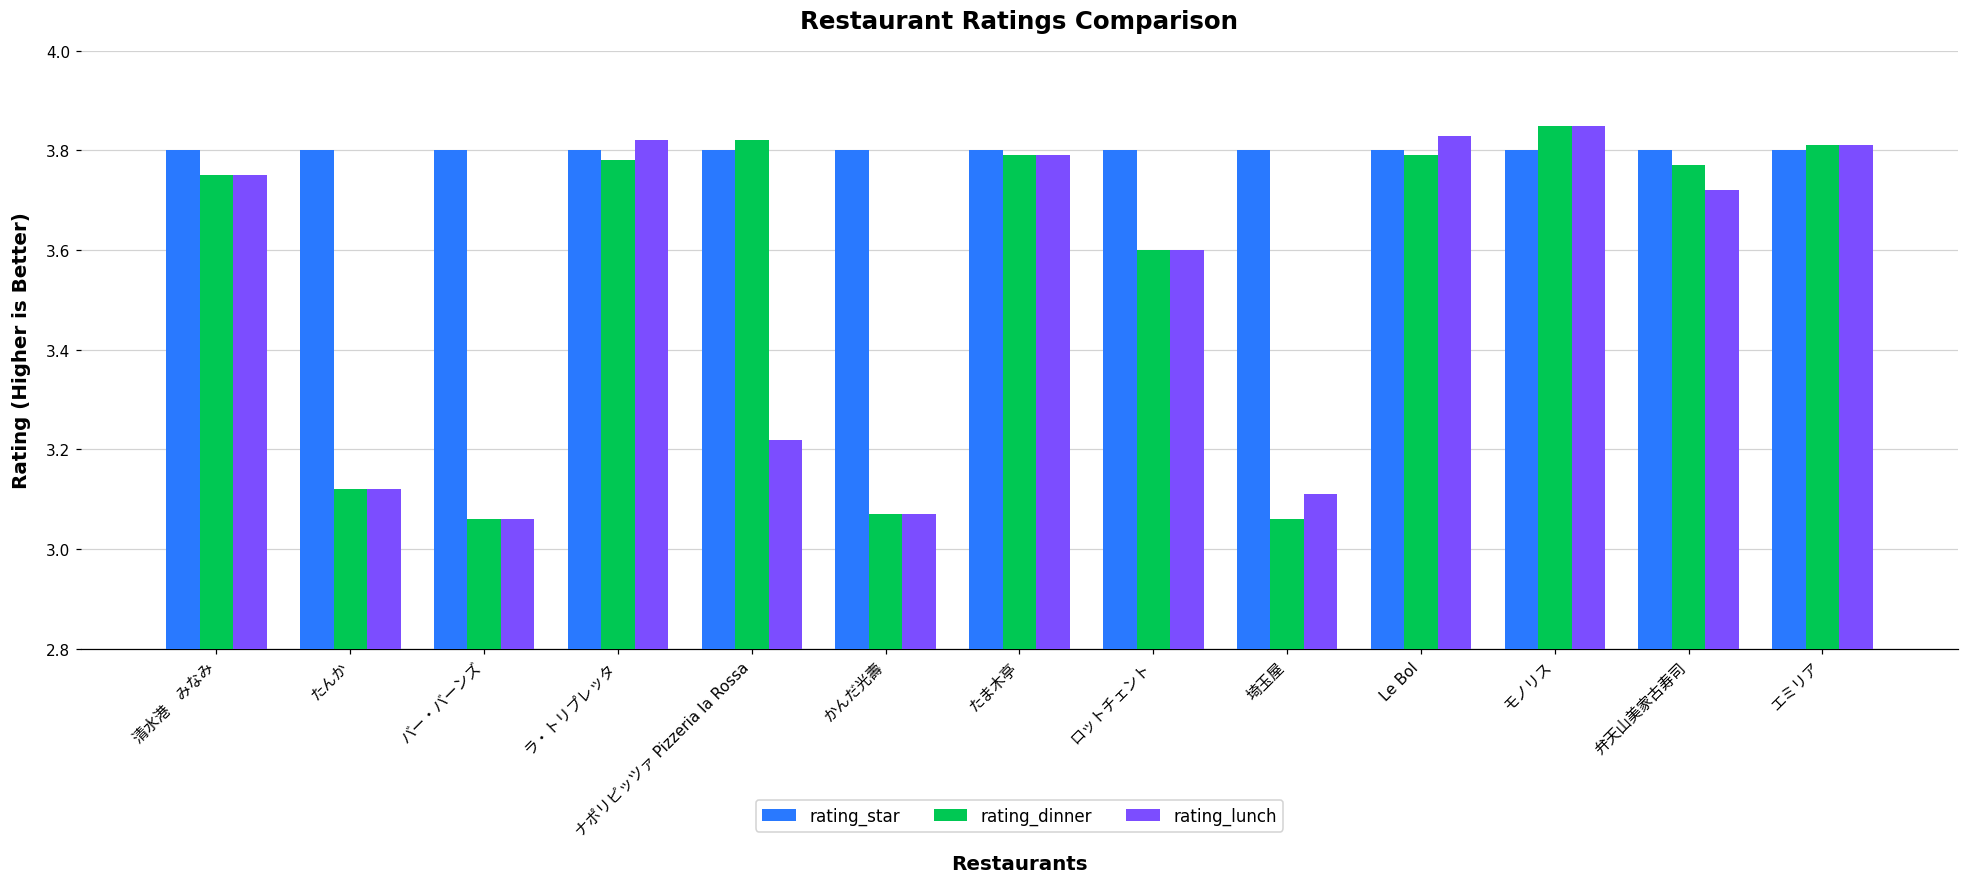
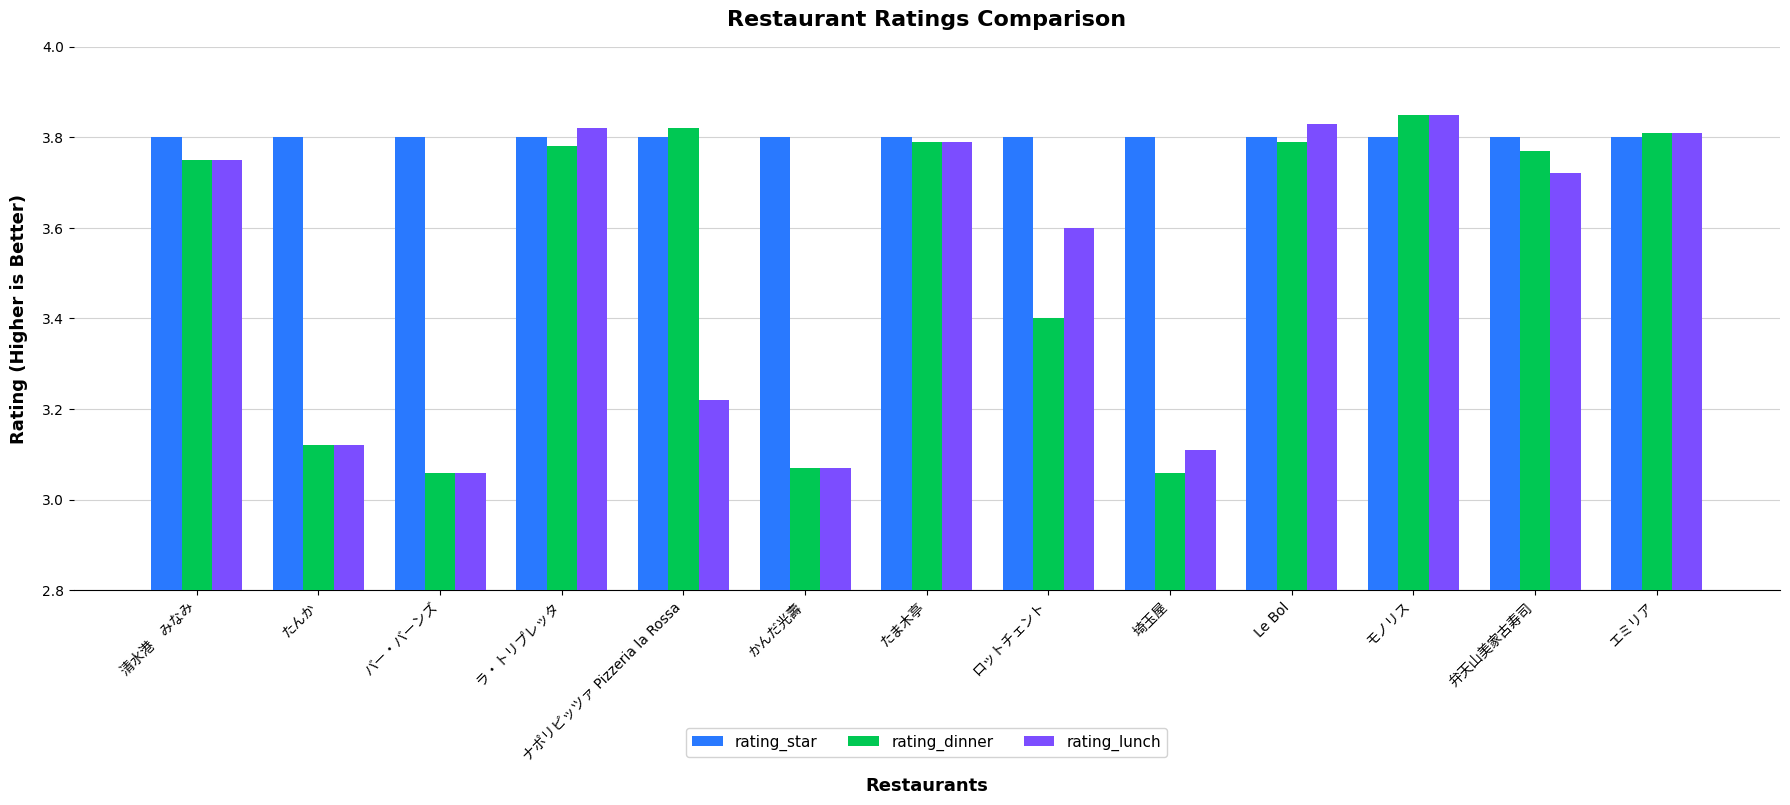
rating_dinner, ロットチェント: 3.6 -> 3.4
